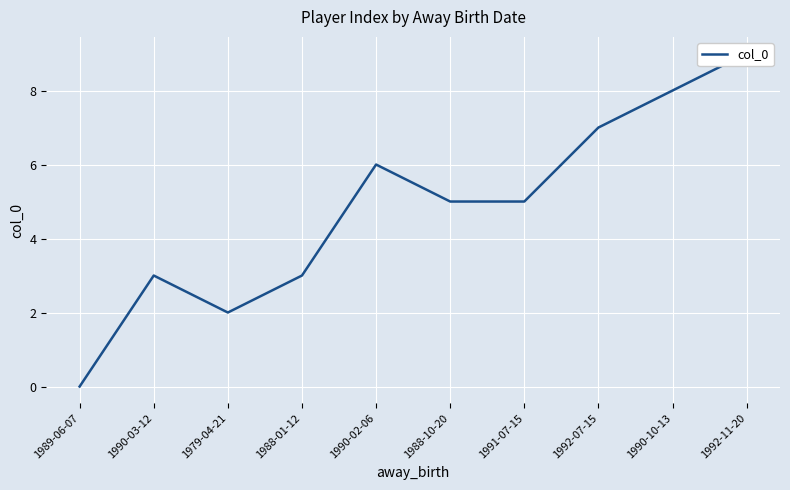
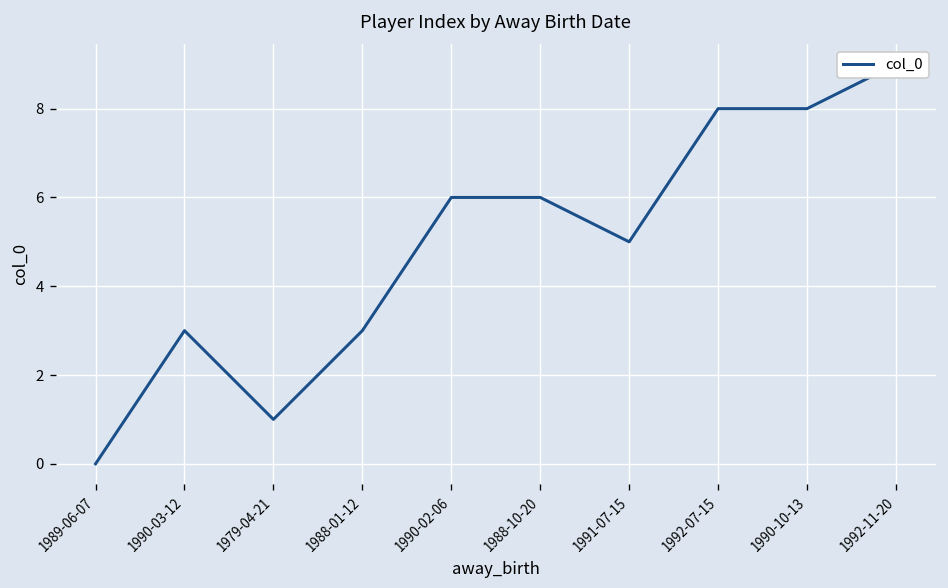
1979-04-21: 2 -> 1
1988-10-20: 5 -> 6
1992-07-15: 7 -> 8
